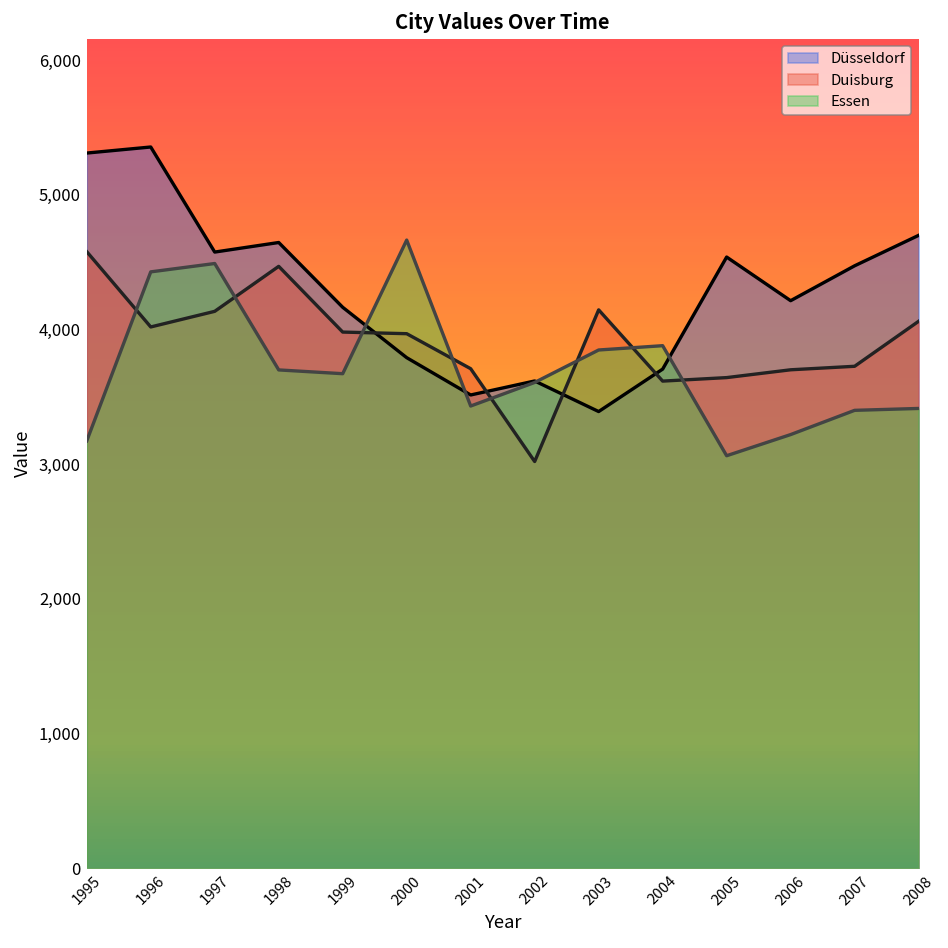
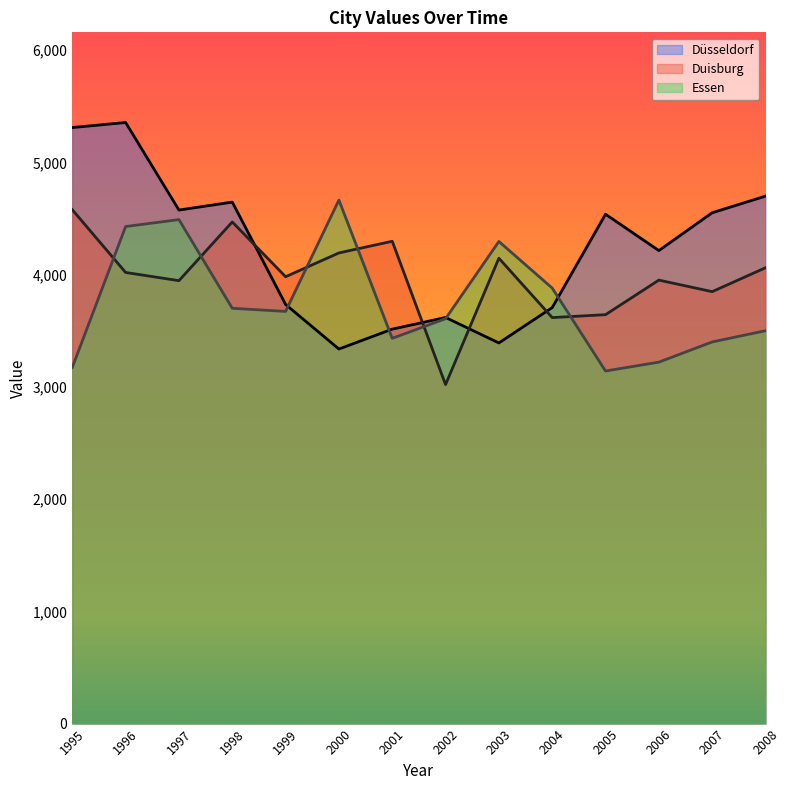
Duisburg, 1997: 4,140 -> 3,950
Düsseldorf, 1999: 4,170 -> 3,730
Düsseldorf, 2000: 3,790 -> 3,340
Duisburg, 2000: 3,970 -> 4,190
Duisburg, 2001: 3,710 -> 4,300
Essen, 2003: 3,850 -> 4,300
Essen, 2005: 3,060 -> 3,140
Duisburg, 2006: 3,700 -> 3,950
Düsseldorf, 2007: 4,470 -> 4,550
Duisburg, 2007: 3,730 -> 3,850
Essen, 2008: 3,410 -> 3,500
